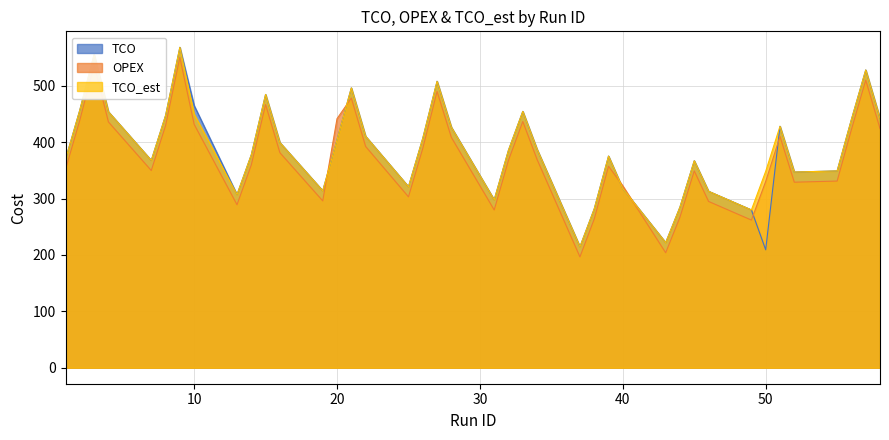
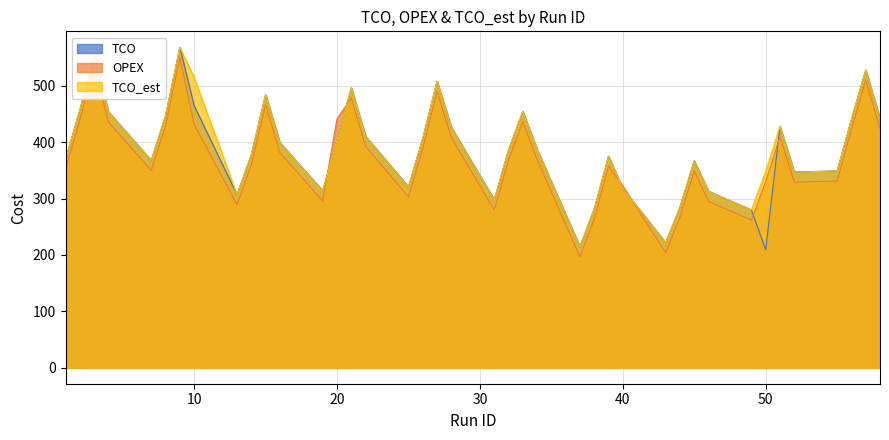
TCO_est, 10: 450 -> 510
